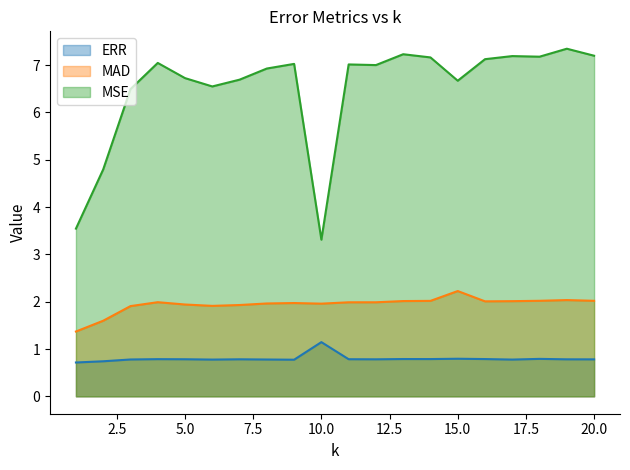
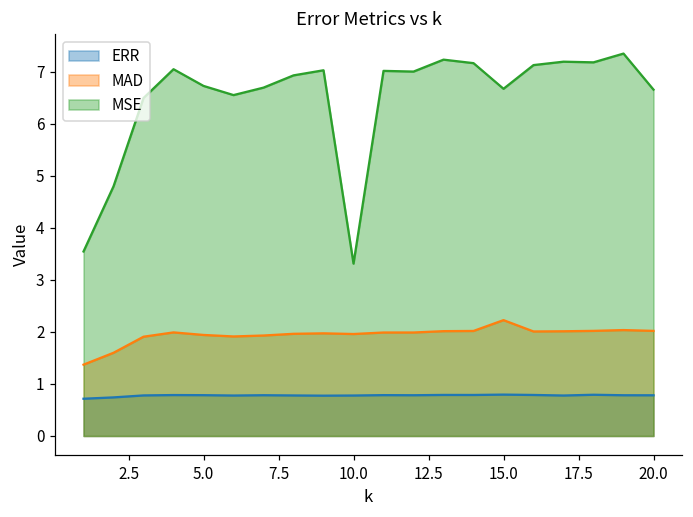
ERR, 10.0: 1.1 -> 0.8
MSE, 20.0: 7.2 -> 6.7
